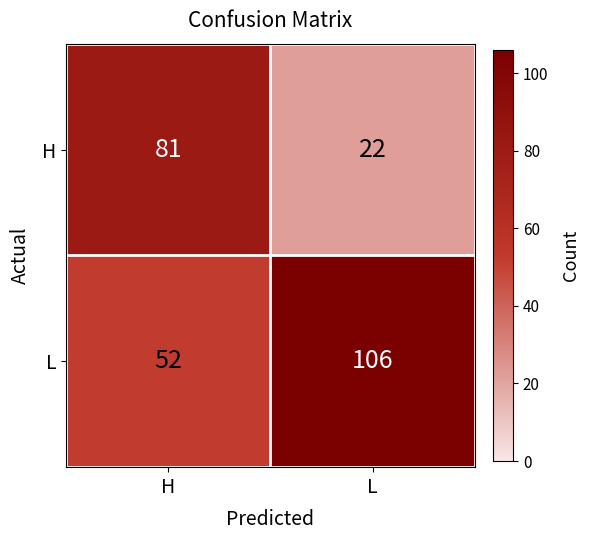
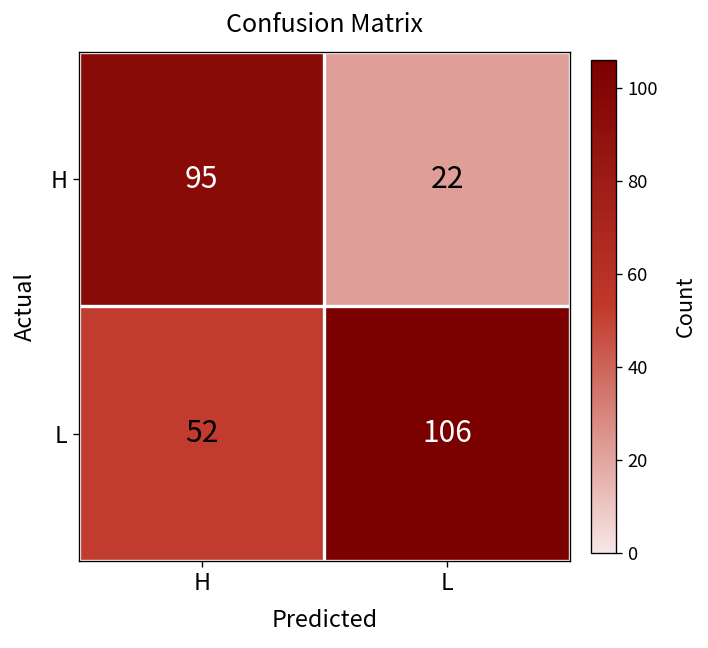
H, H: 81 -> 95
